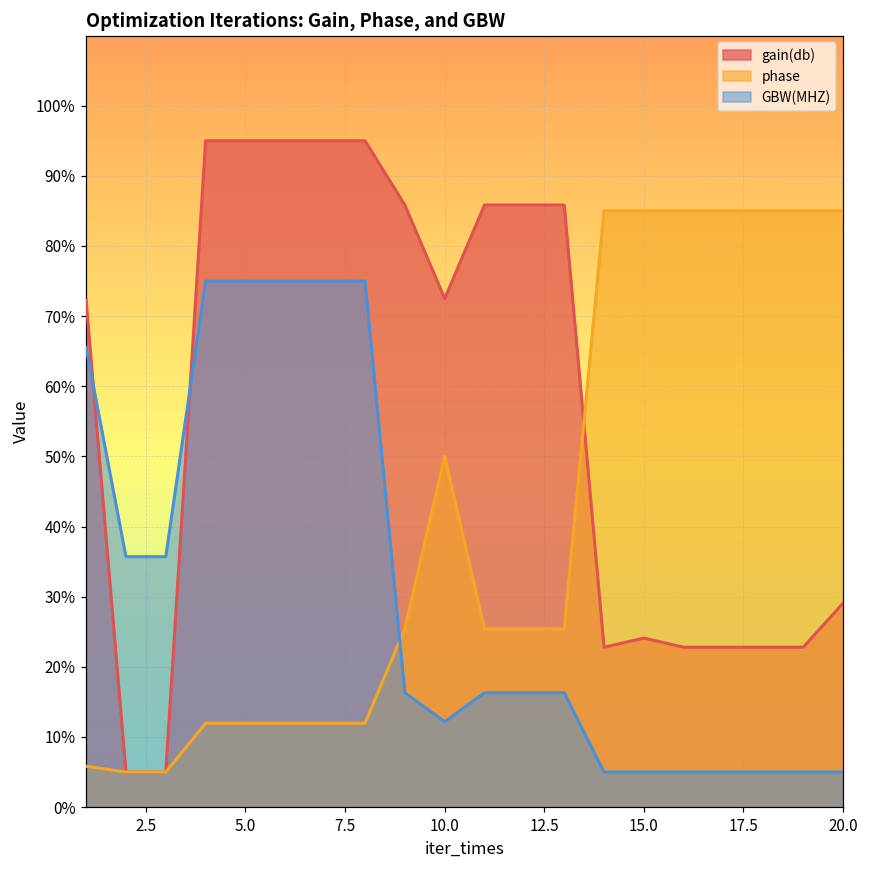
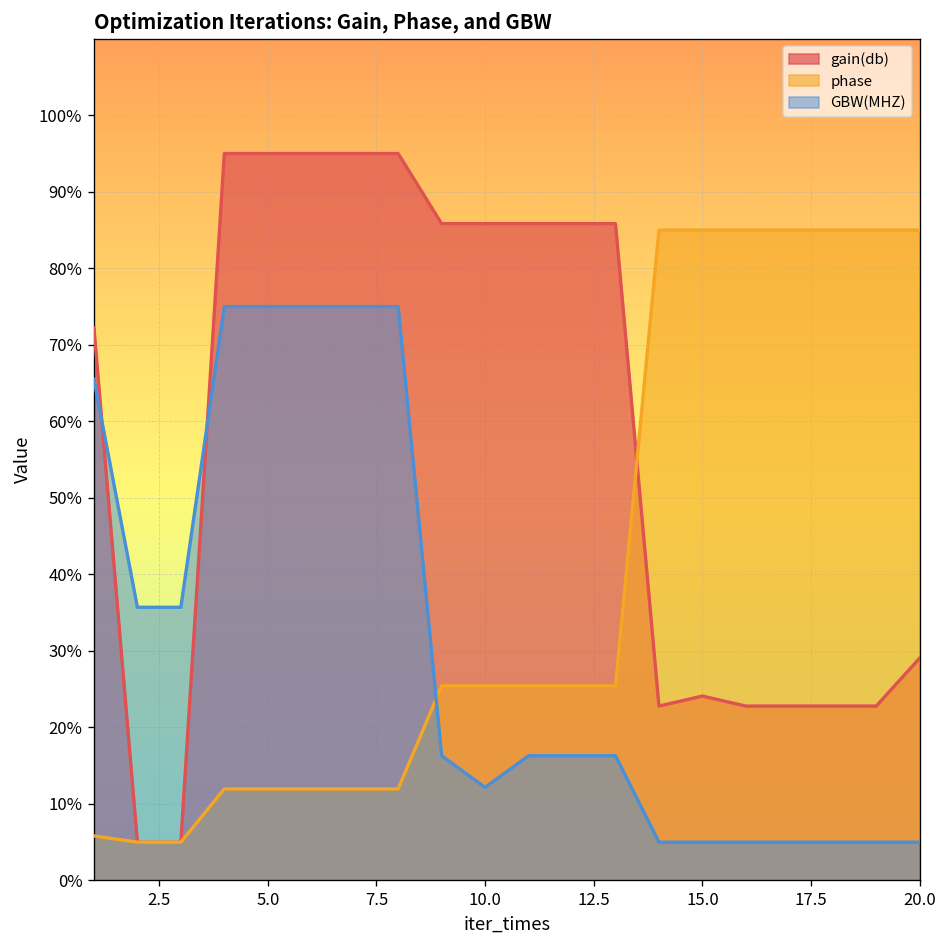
gain(db), 10.0: 73% -> 86%
phase, 10.0: 50% -> 25%
